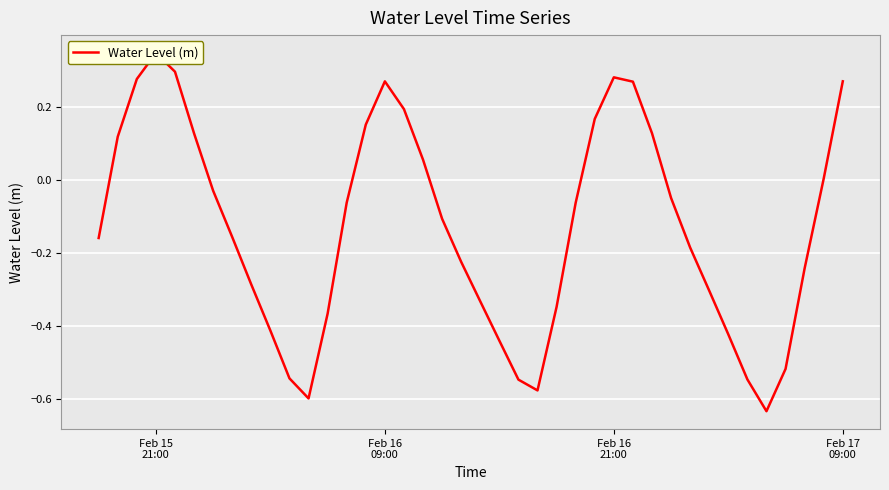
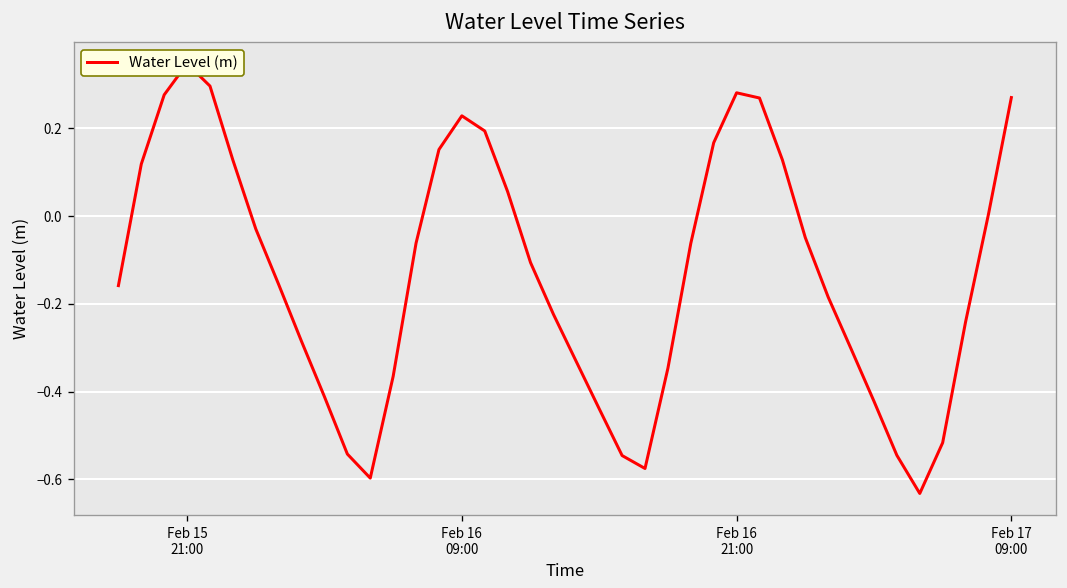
Feb 16 09:00: 0.27 -> 0.23
